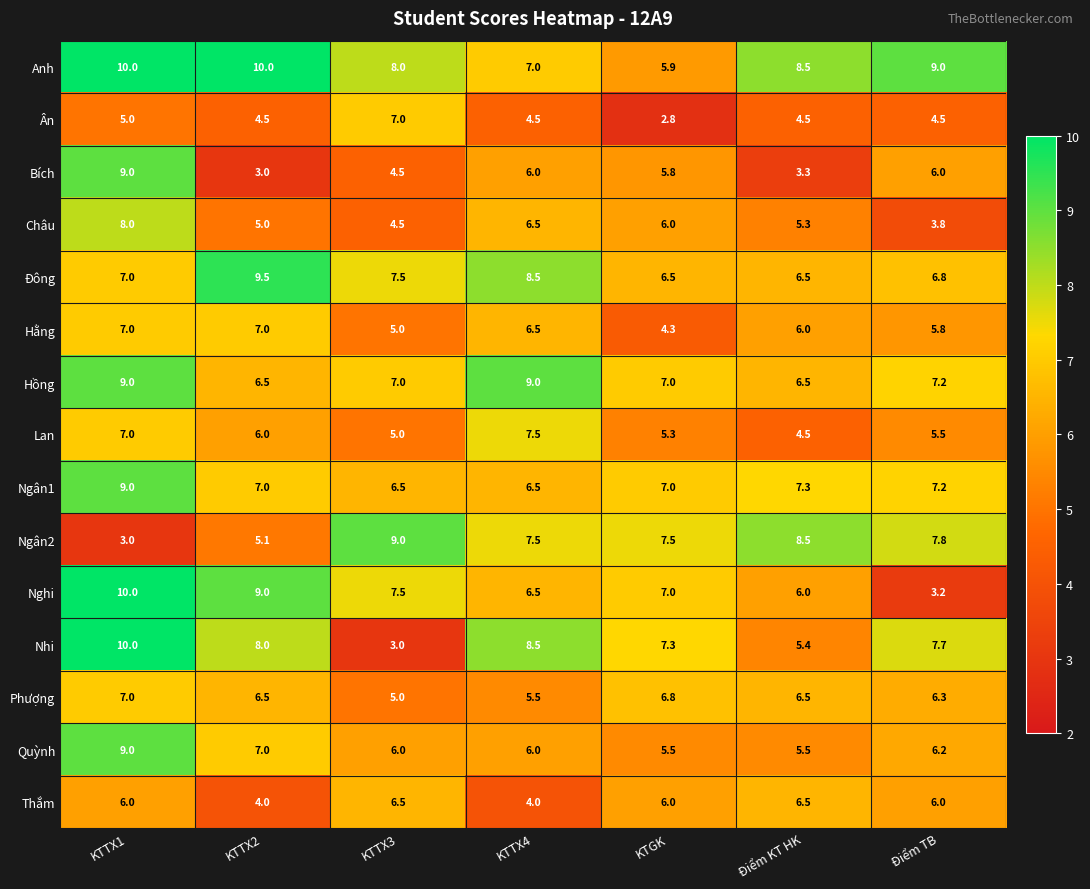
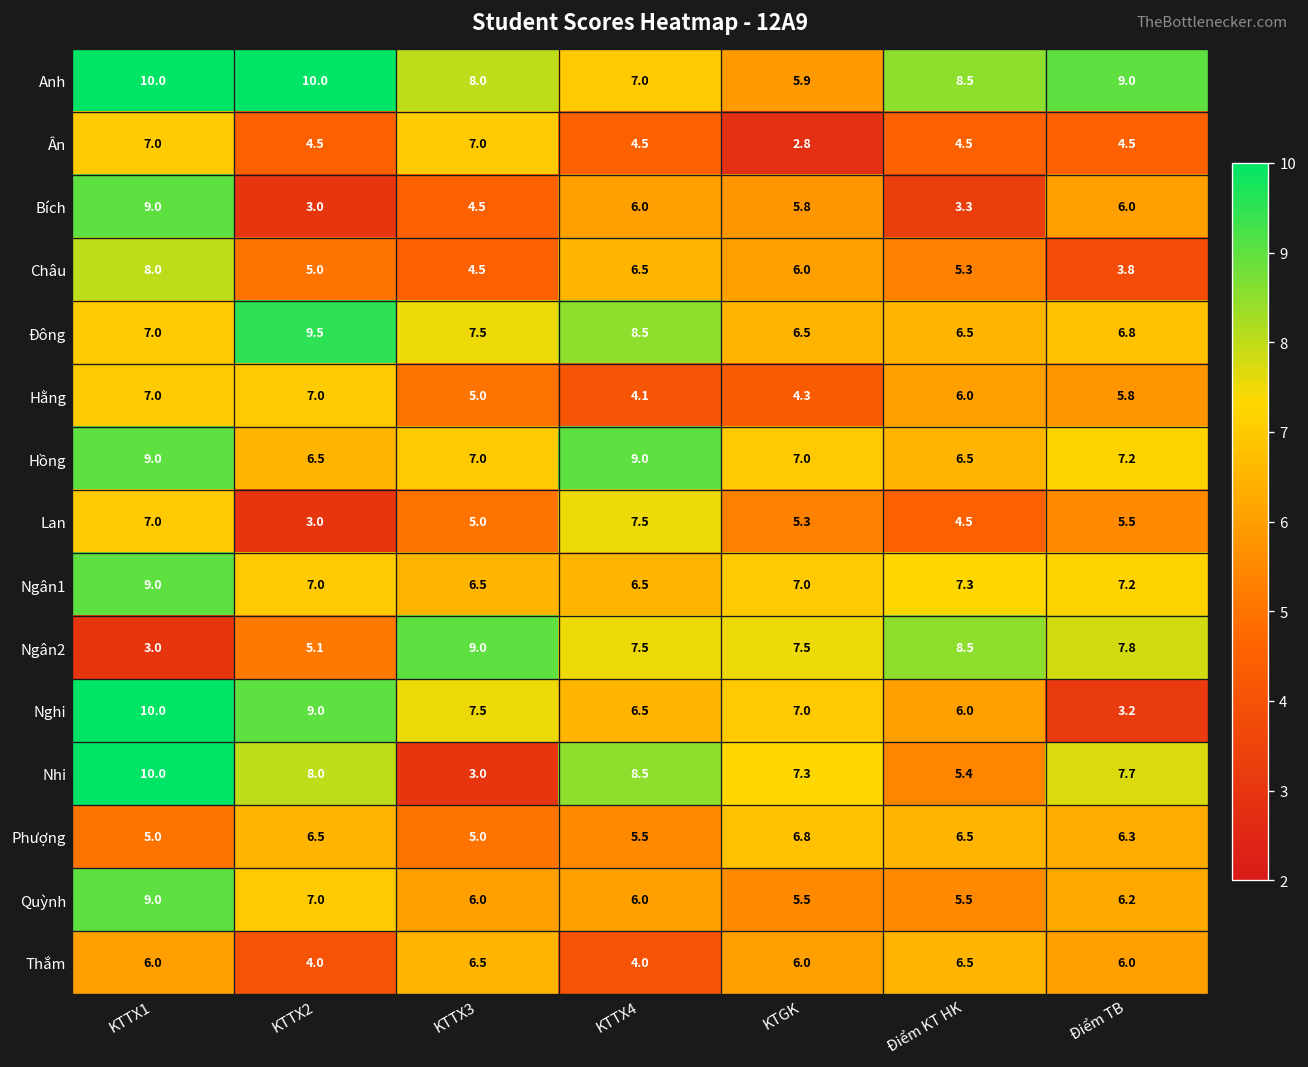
Ân, KTTX1: 5.0 -> 7.0
Hằng, KTTX4: 6.5 -> 4.1
Lan, KTTX2: 6.0 -> 3.0
Phượng, KTTX1: 7.0 -> 5.0
